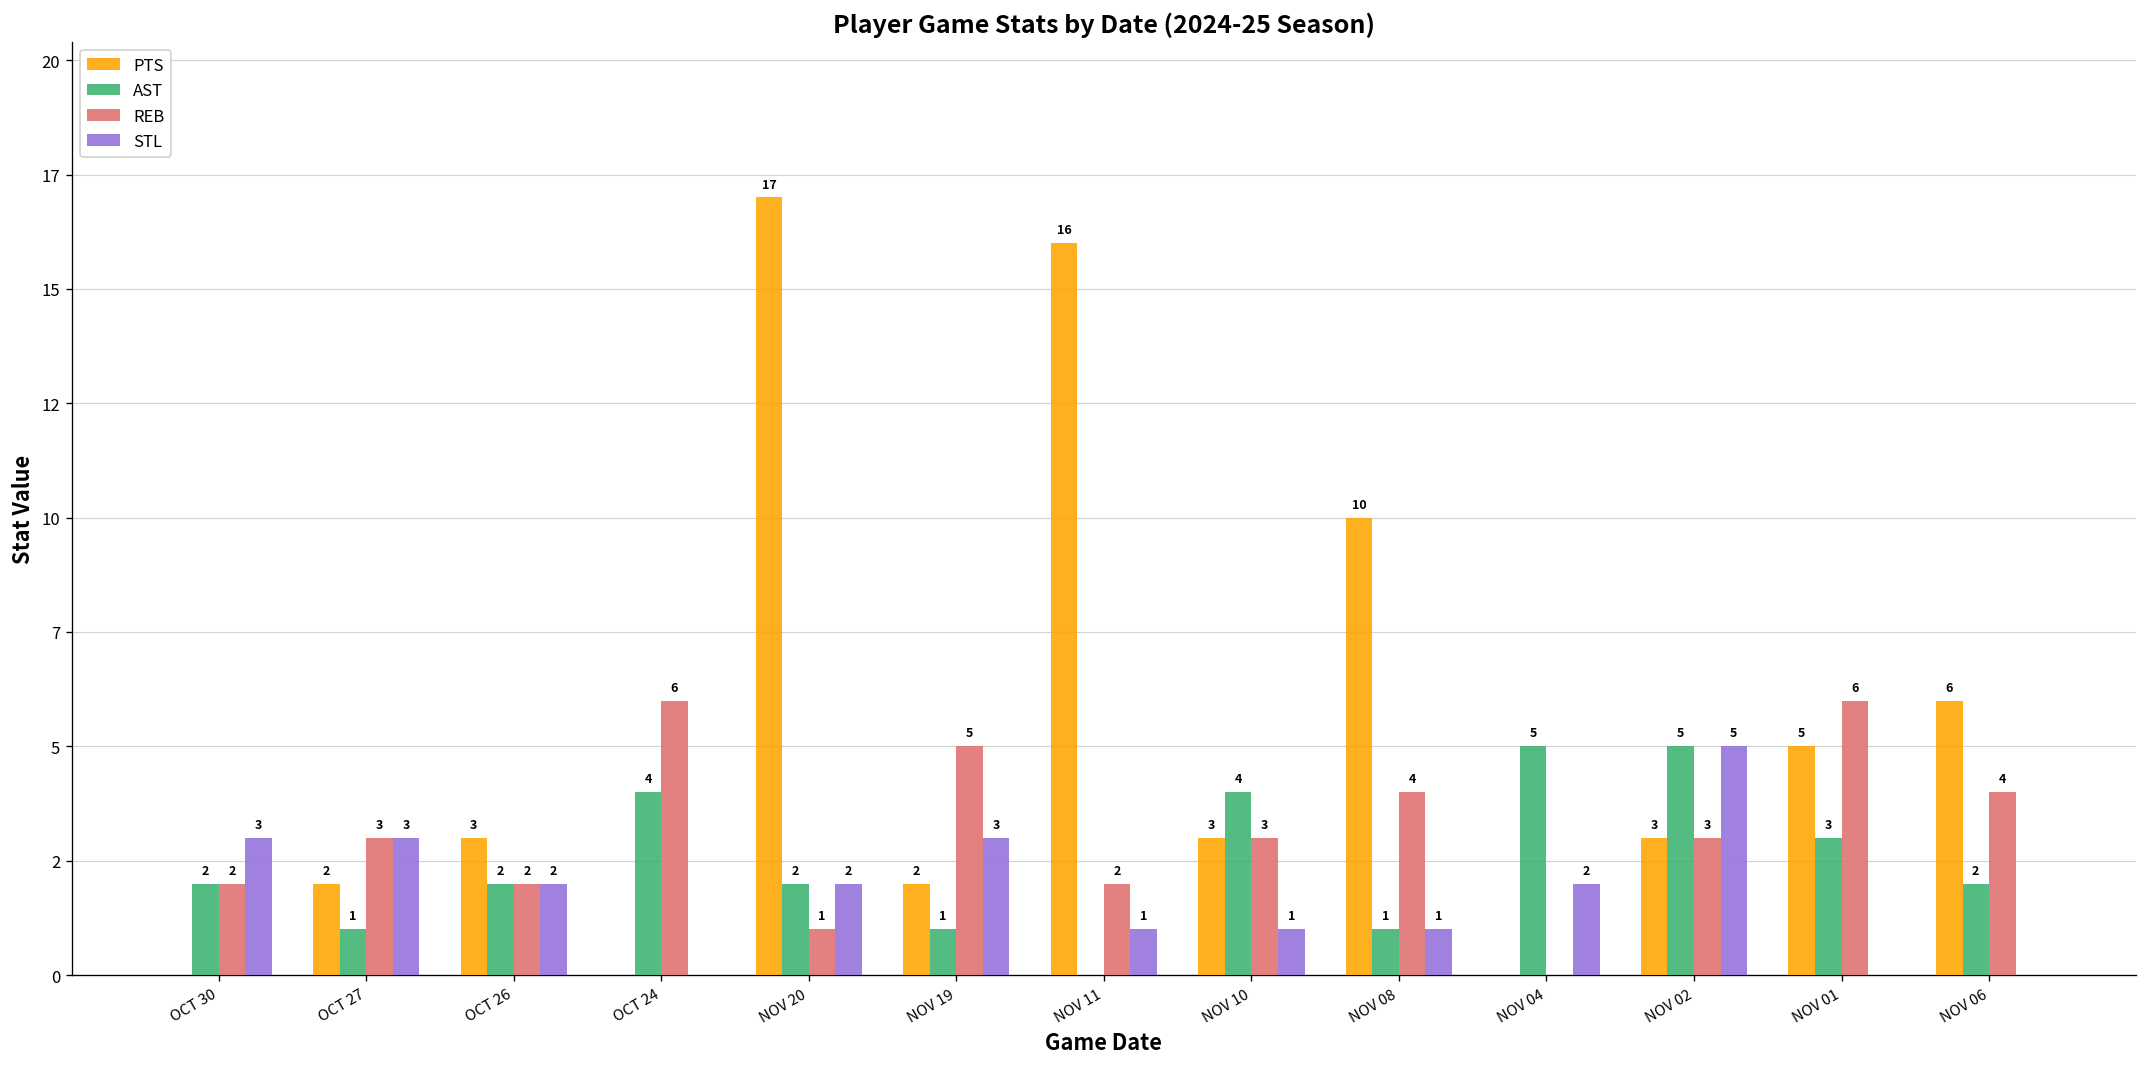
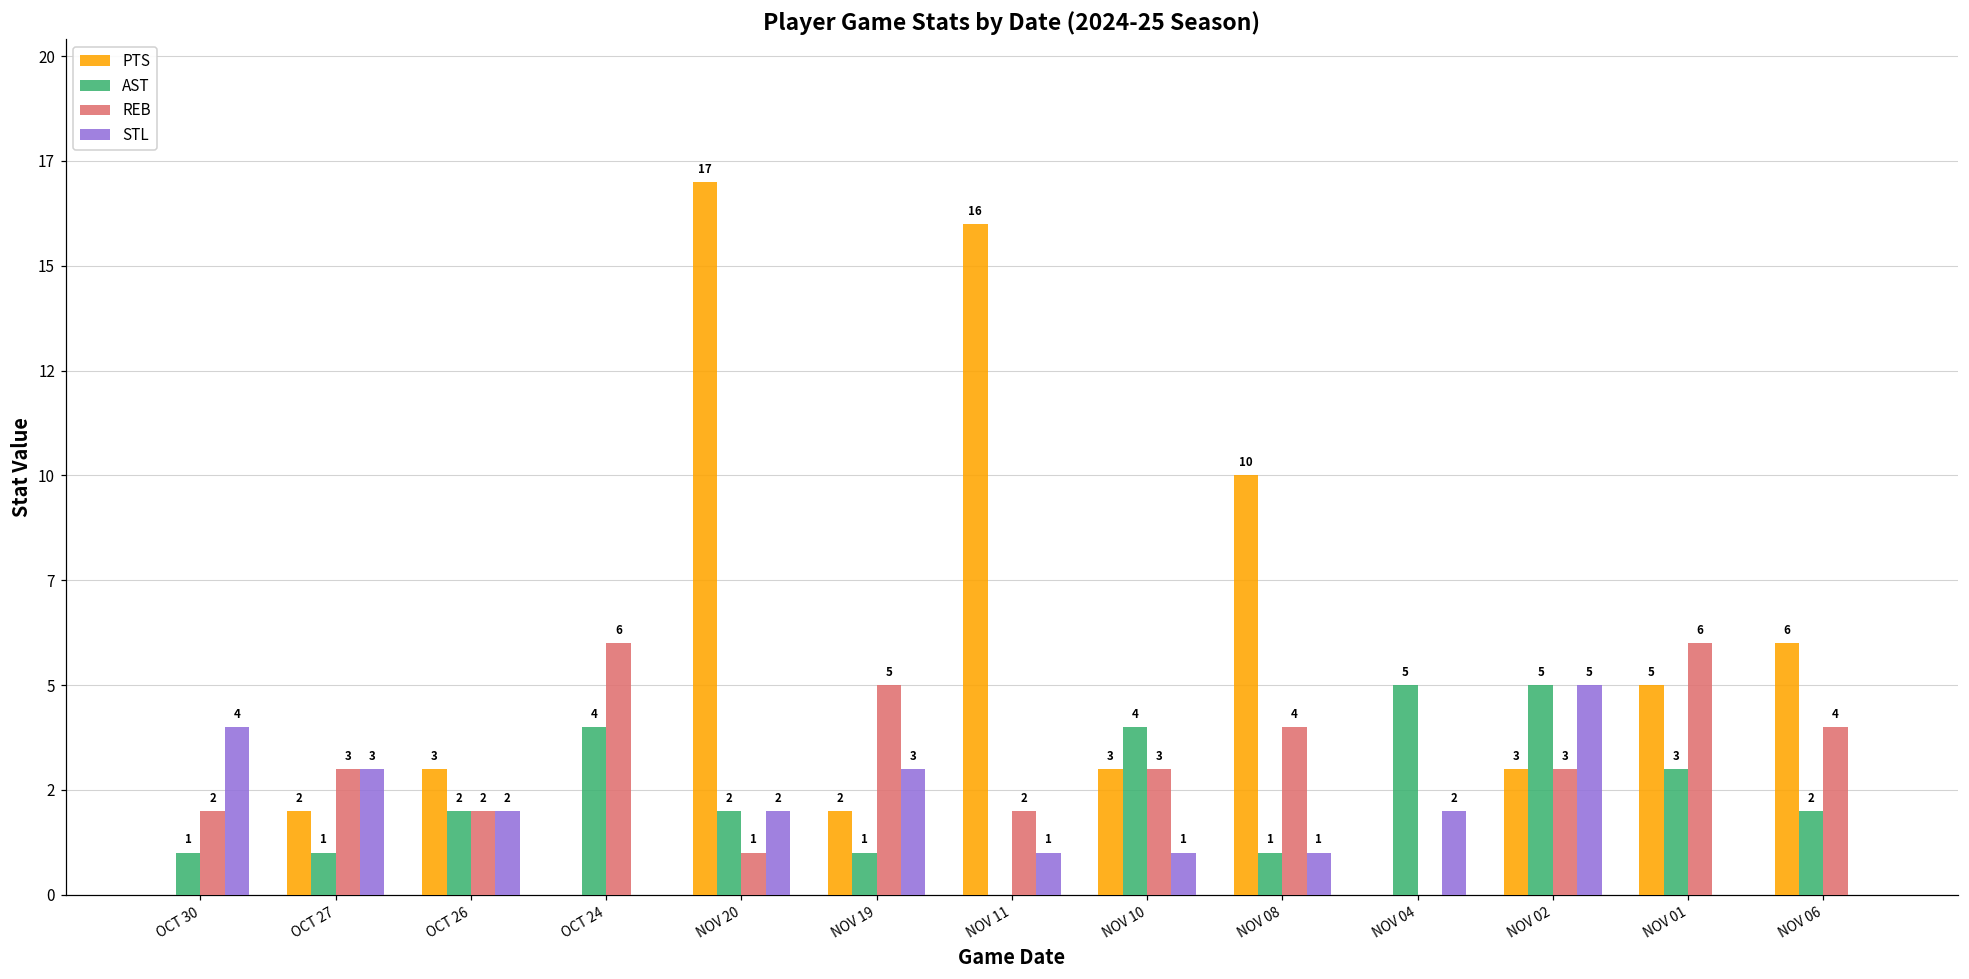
AST, OCT 30: 2 -> 1
STL, OCT 30: 3 -> 4
